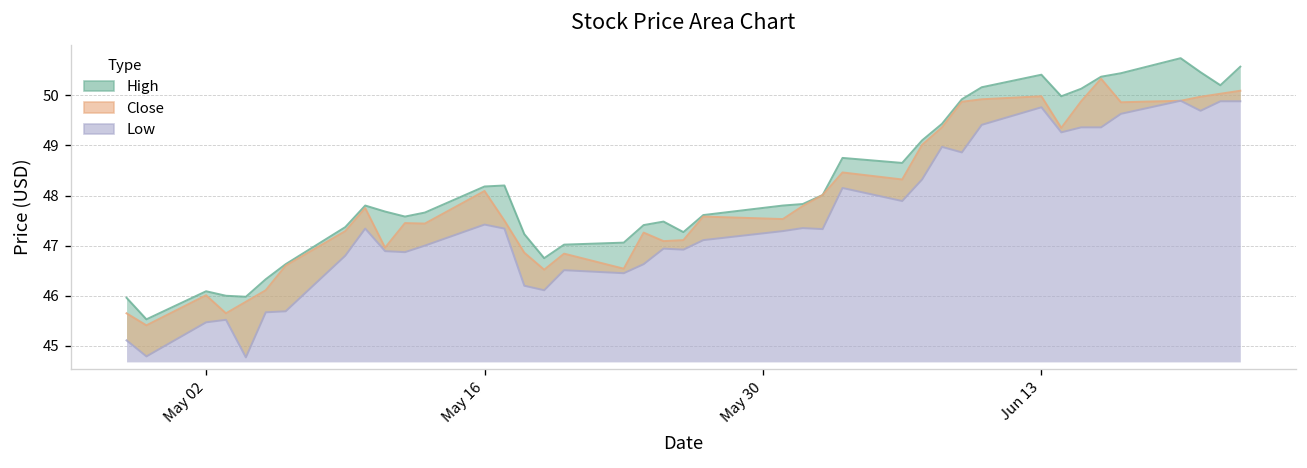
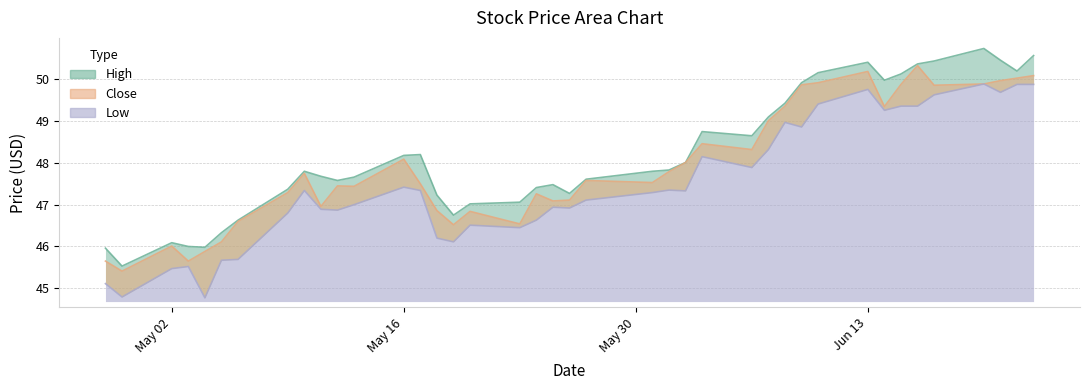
Close, Jun 13: 50.0 -> 50.2
